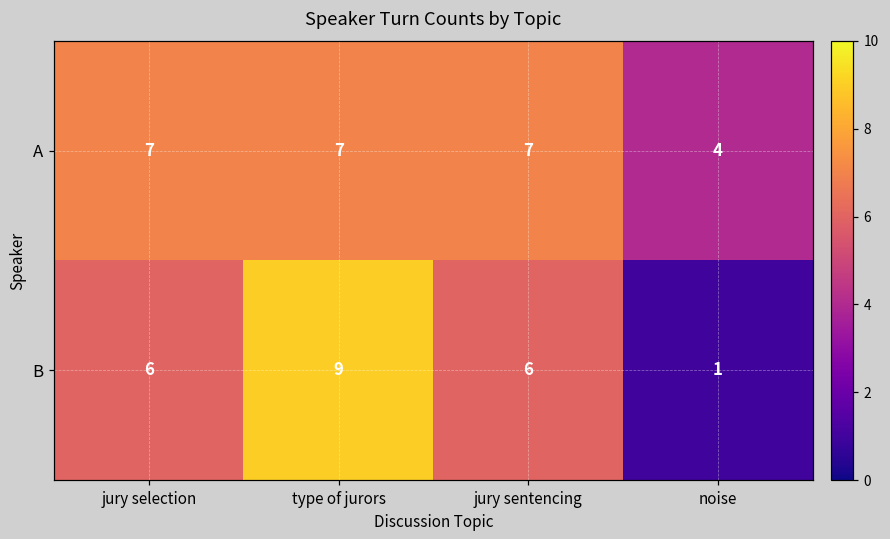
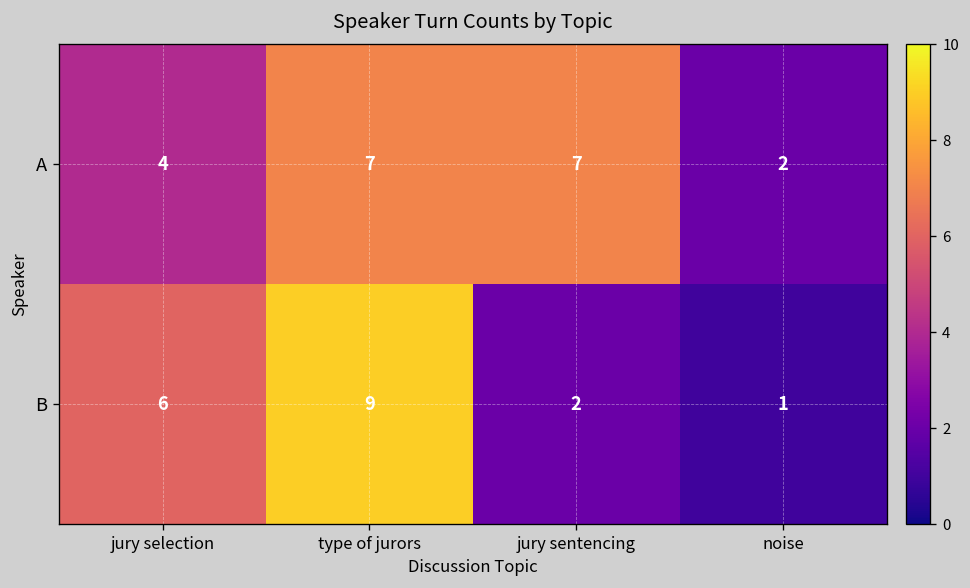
A, jury selection: 7 -> 4
A, noise: 4 -> 2
B, jury sentencing: 6 -> 2
